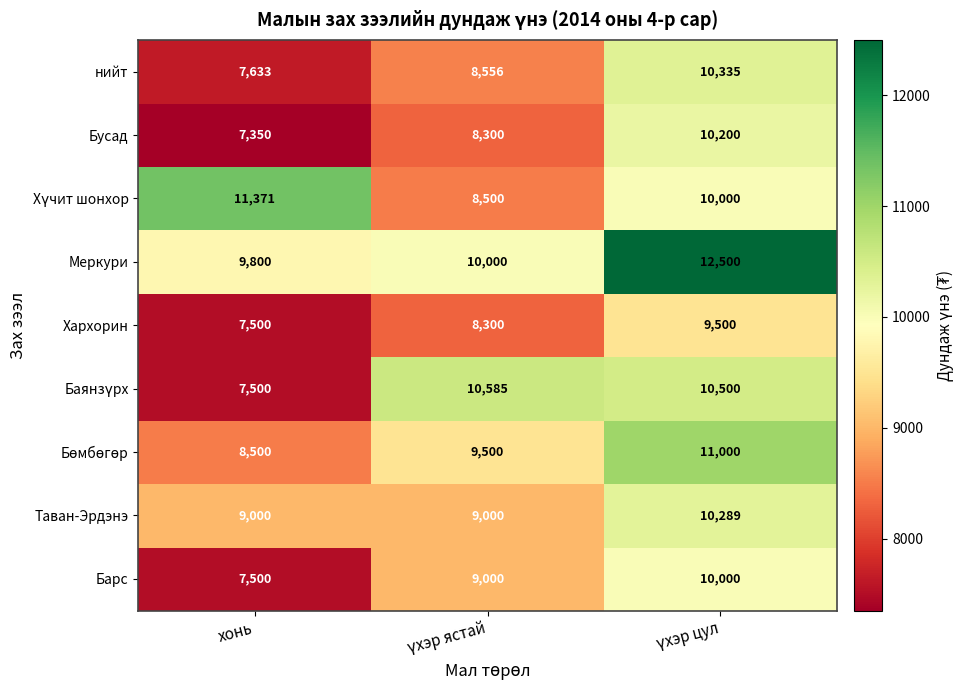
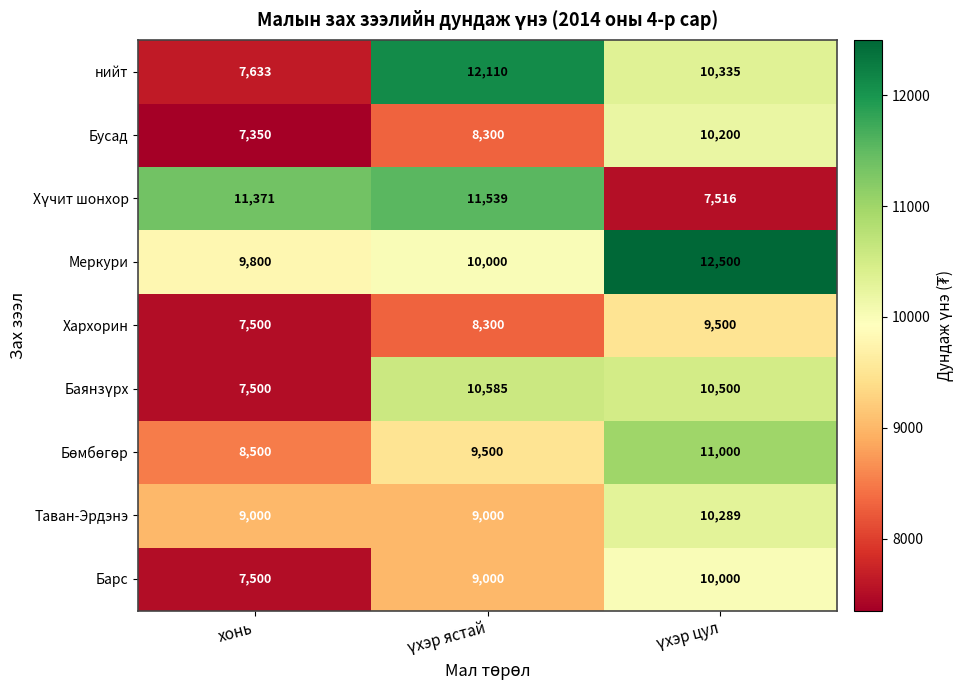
нийт, үхэр ястай: 8,556 -> 12,110
Хүчит шонхор, үхэр ястай: 8,500 -> 11,539
Хүчит шонхор, үхэр цул: 10,000 -> 7,516
